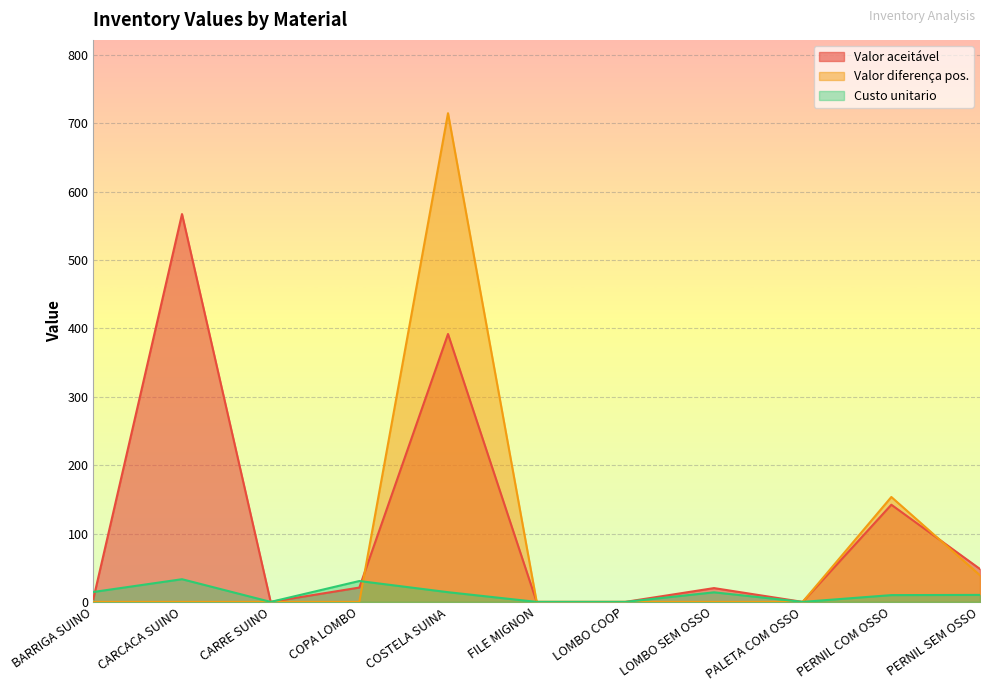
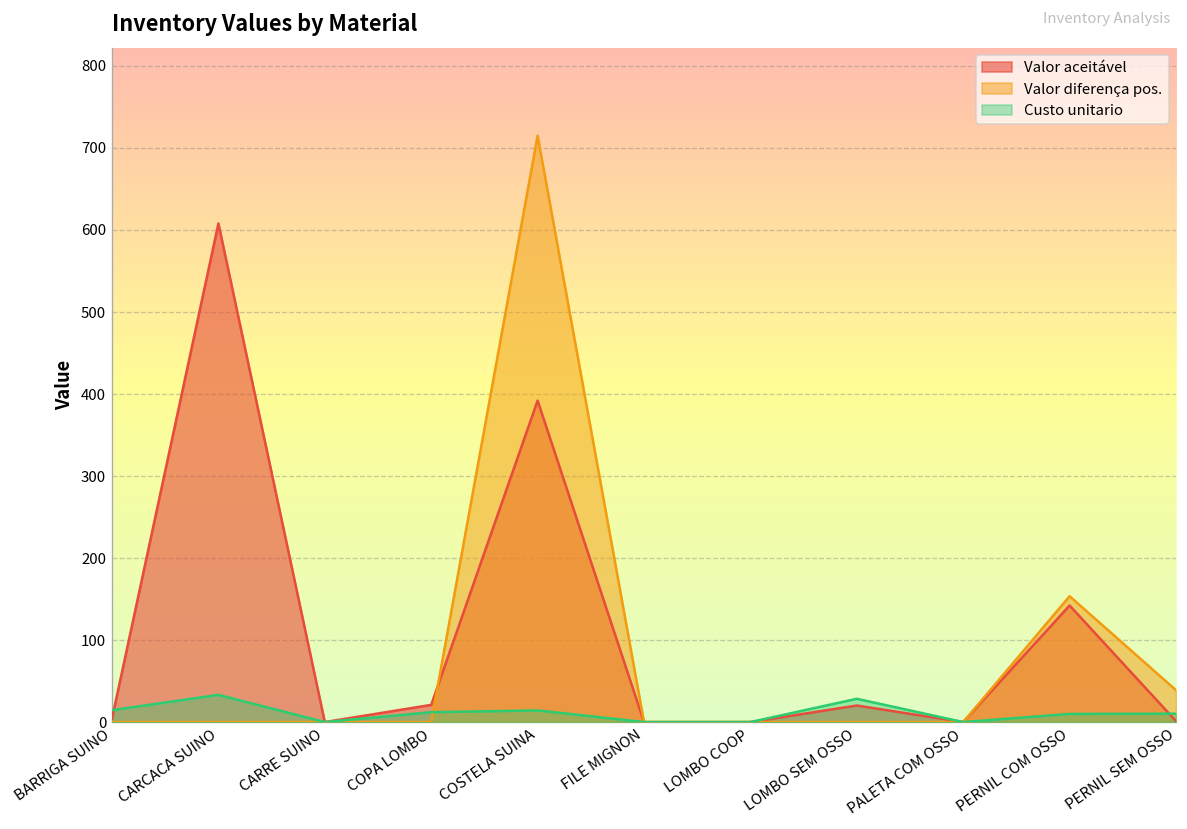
Valor aceitável, CARCACA SUINO: 570 -> 610
Custo unitario, COPA LOMBO: 30 -> 10
Custo unitario, LOMBO SEM OSSO: 10 -> 30
Valor aceitável, PERNIL SEM OSSO: 50 -> 0
